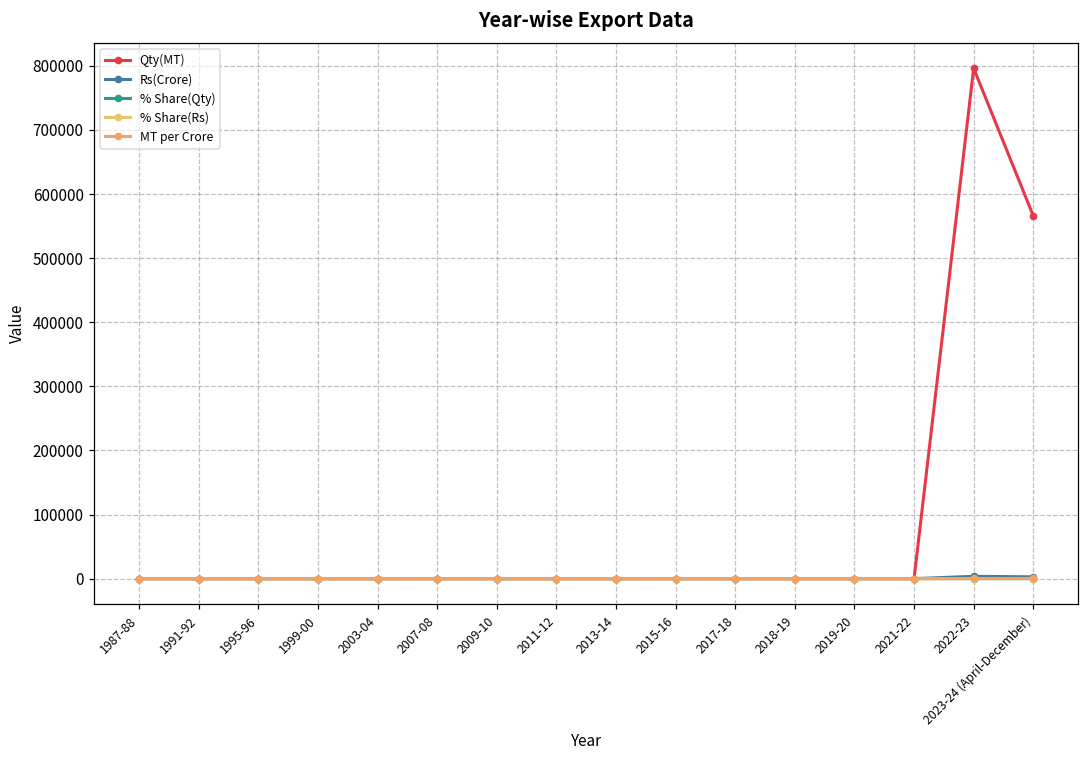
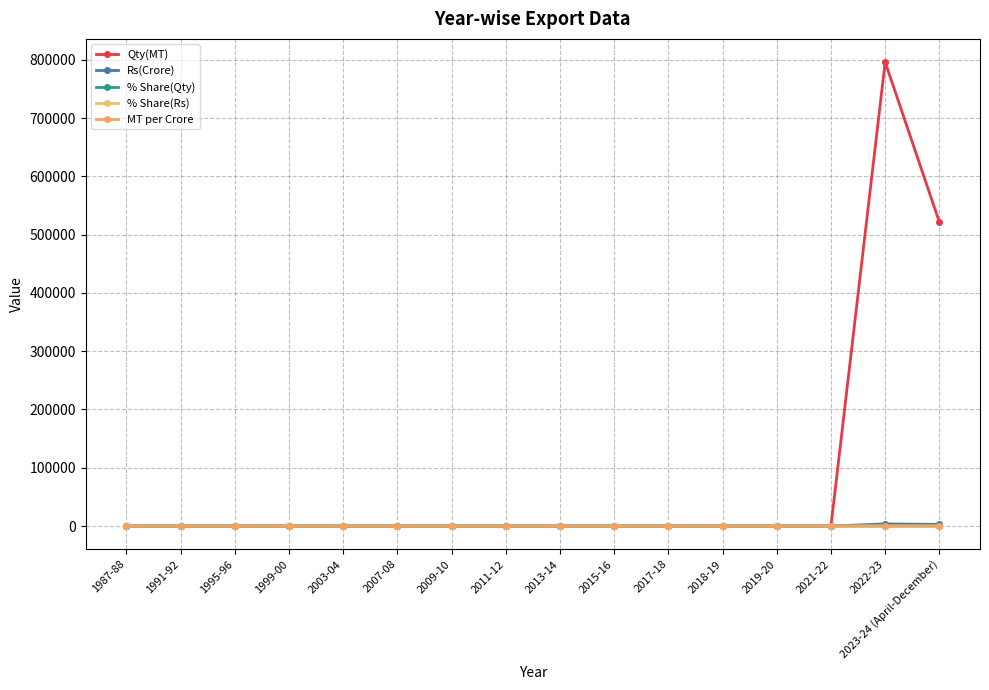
Qty(MT), 2023-24 (April-December): 570000 -> 520000
